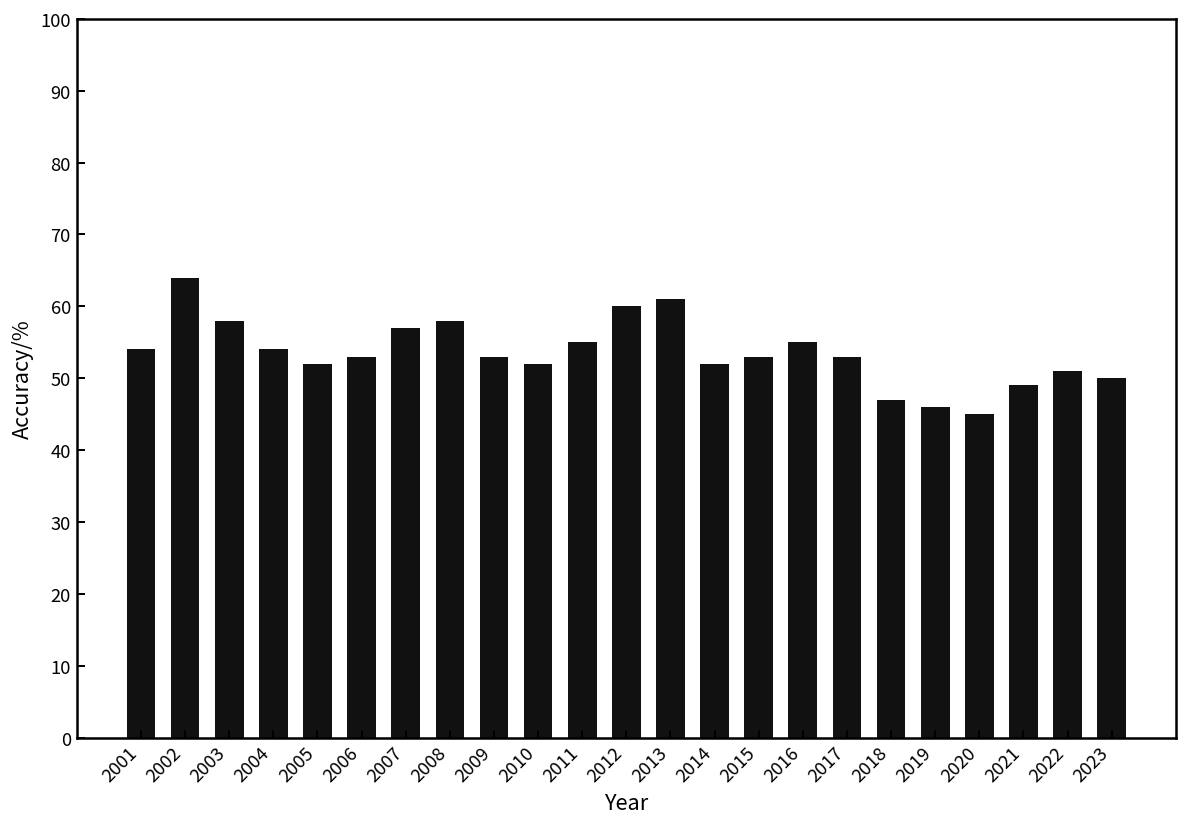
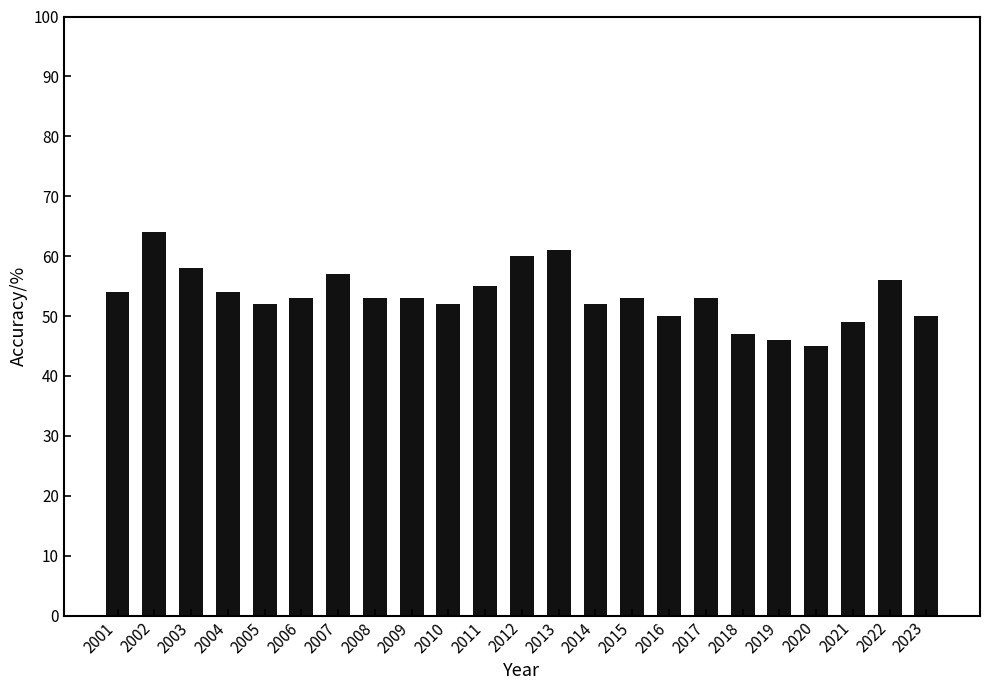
2008: 58 -> 53
2016: 55 -> 50
2022: 51 -> 56
